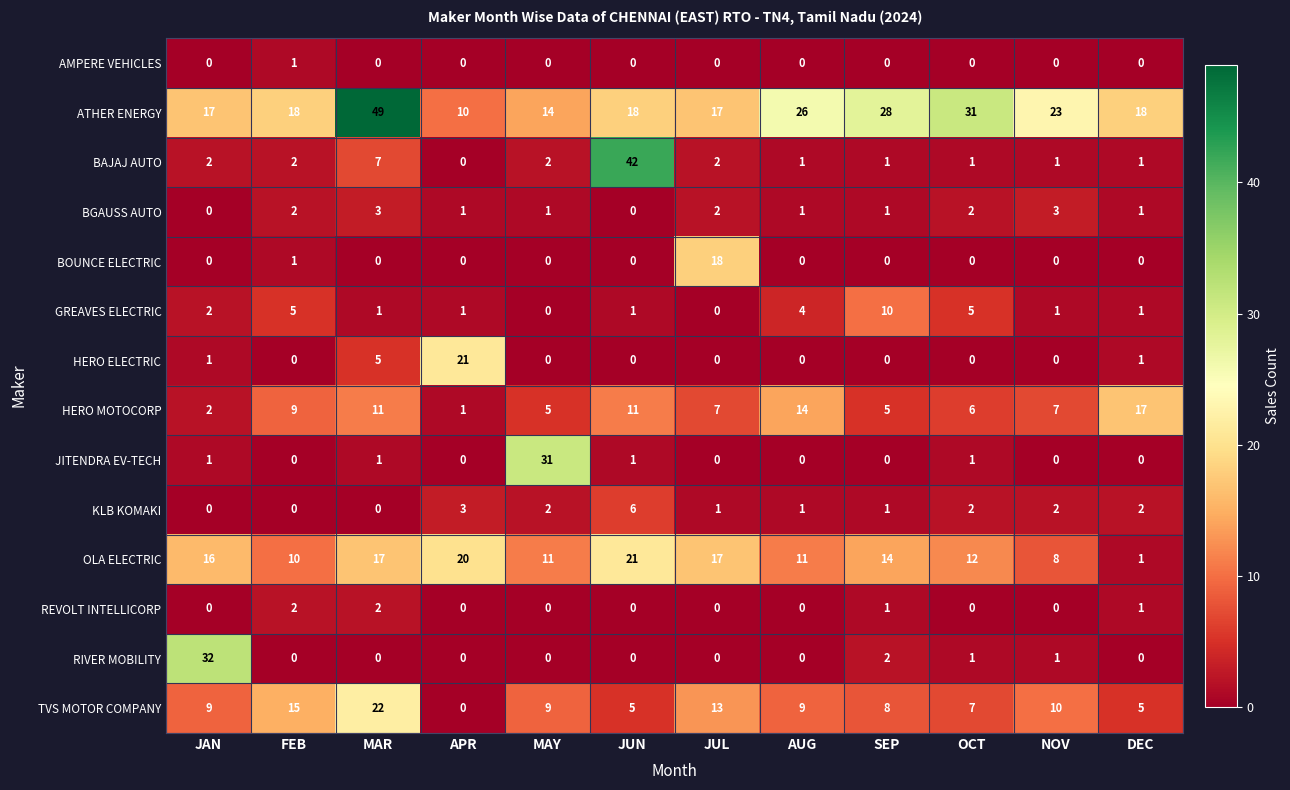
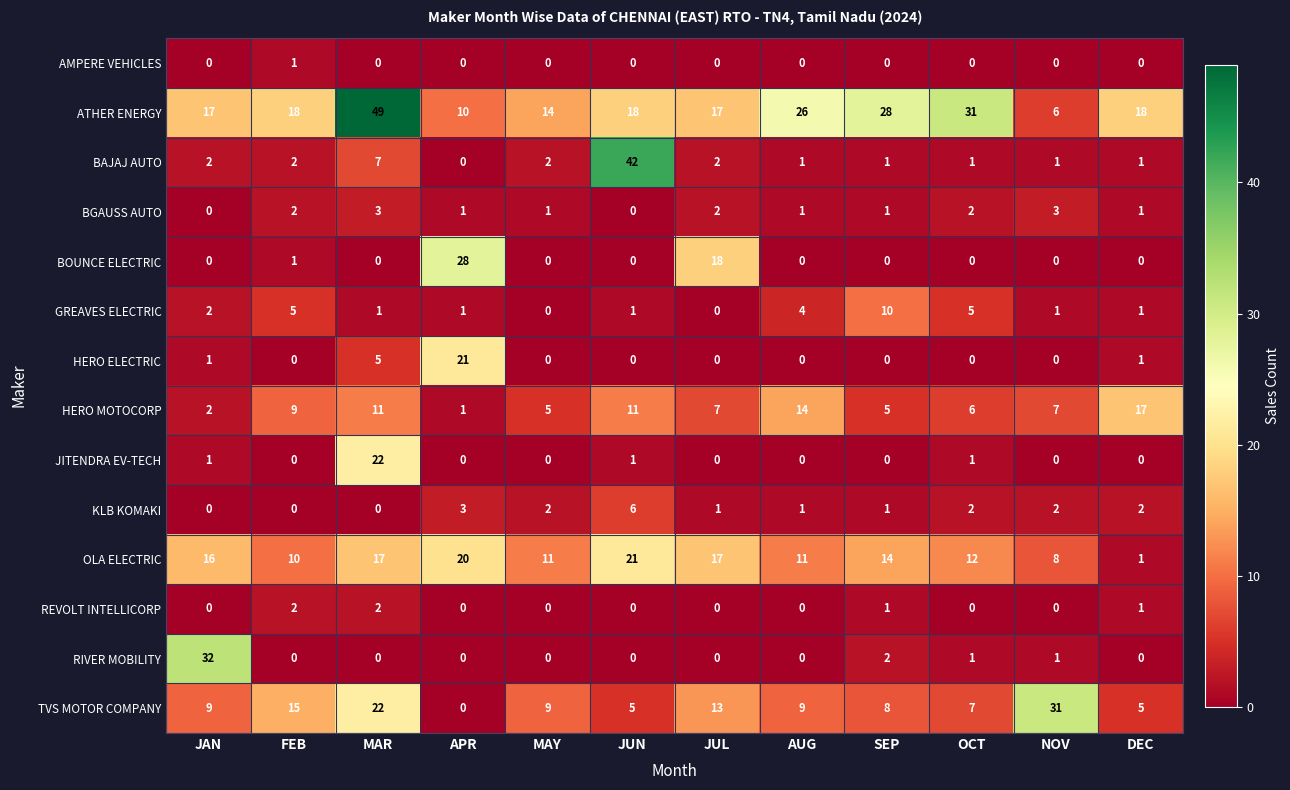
ATHER ENERGY, NOV: 23 -> 6
BOUNCE ELECTRIC, APR: 0 -> 28
JITENDRA EV-TECH, MAR: 1 -> 22
JITENDRA EV-TECH, MAY: 31 -> 0
TVS MOTOR COMPANY, NOV: 10 -> 31
